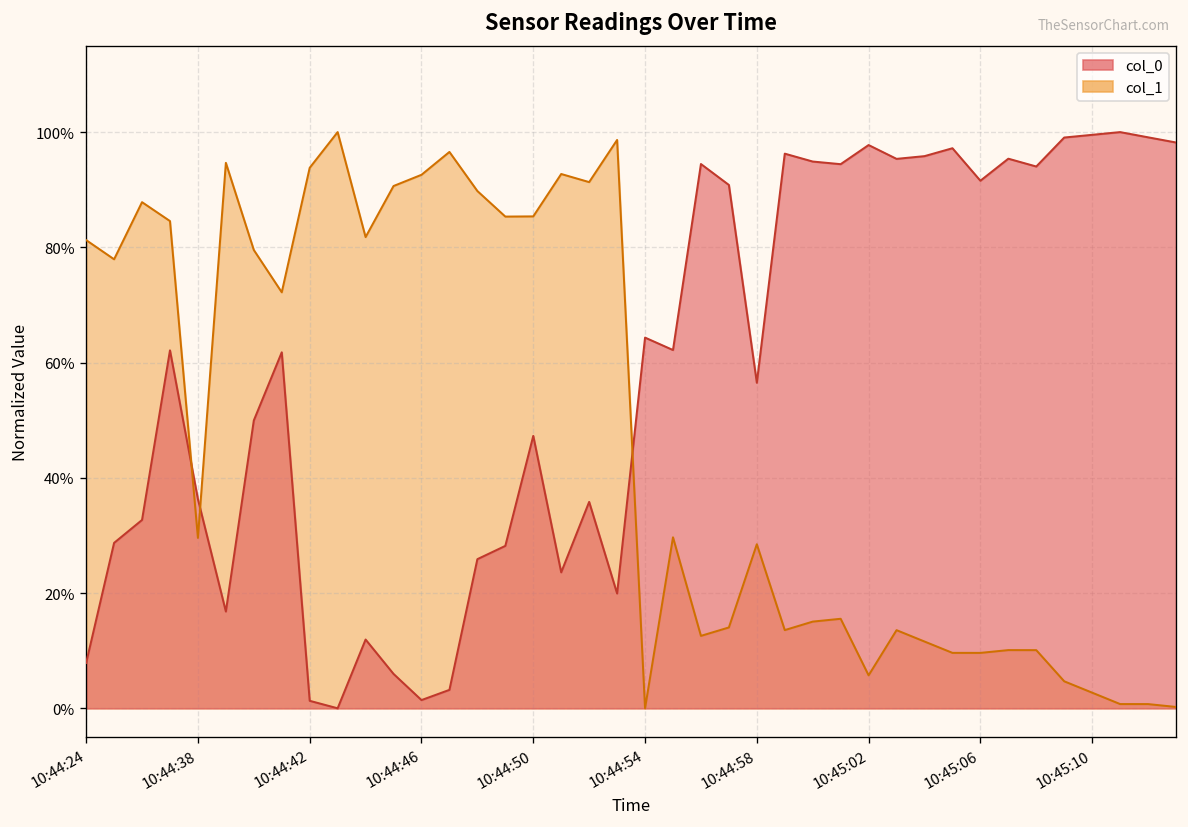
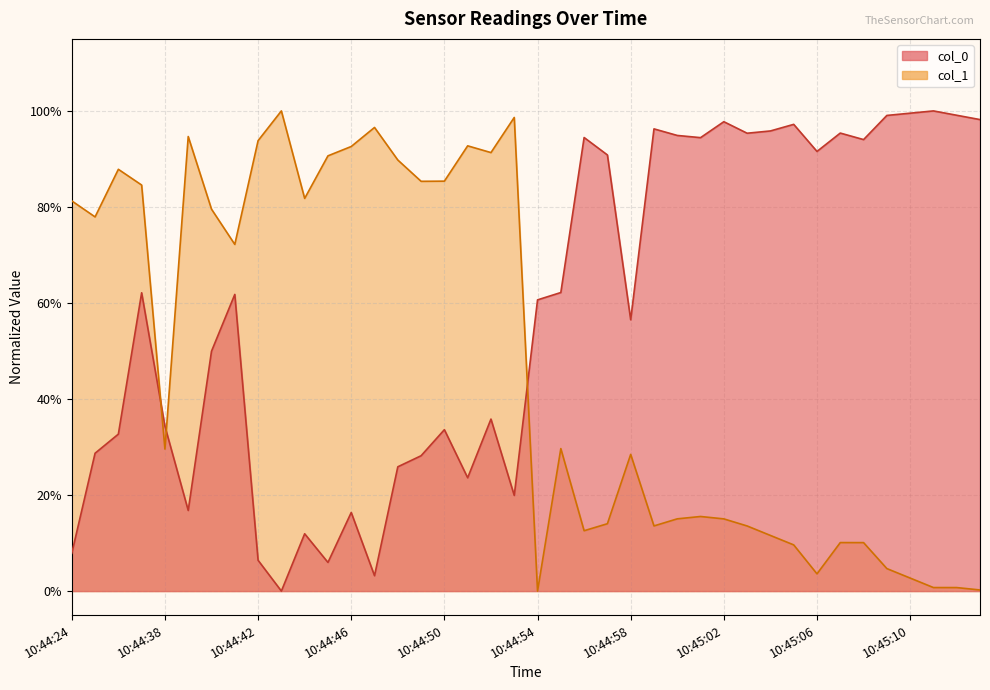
col_0, 10:44:38: 36% -> 34%
col_0, 10:44:42: 1% -> 6%
col_0, 10:44:46: 1% -> 16%
col_0, 10:44:50: 47% -> 34%
col_0, 10:44:54: 64% -> 61%
col_1, 10:45:02: 6% -> 15%
col_1, 10:45:06: 10% -> 4%
